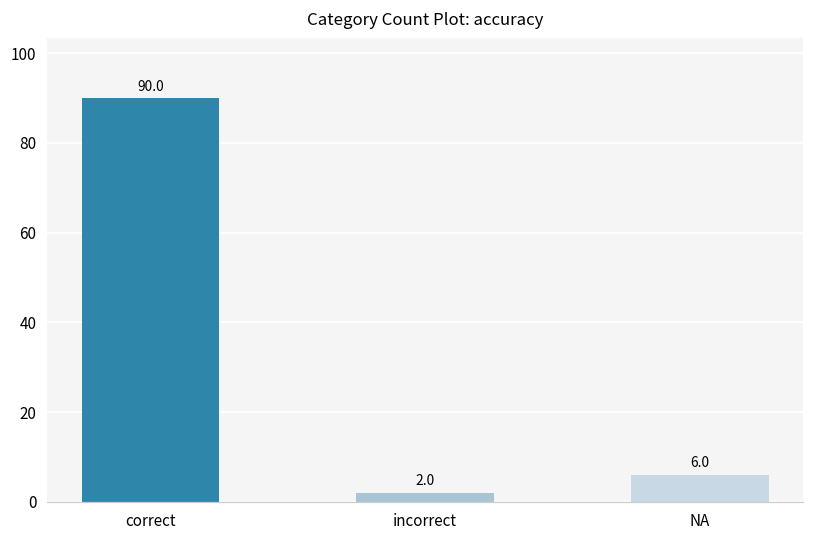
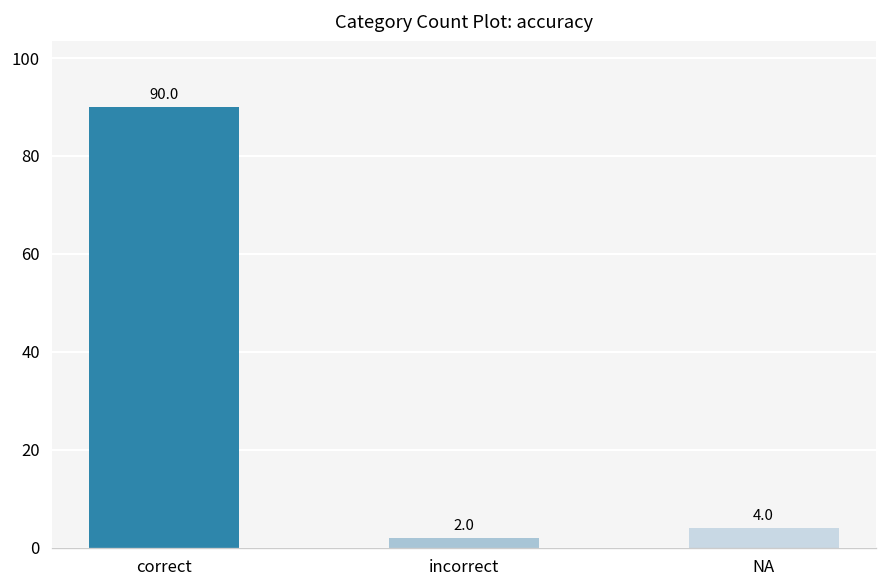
NA: 6.0 -> 4.0
